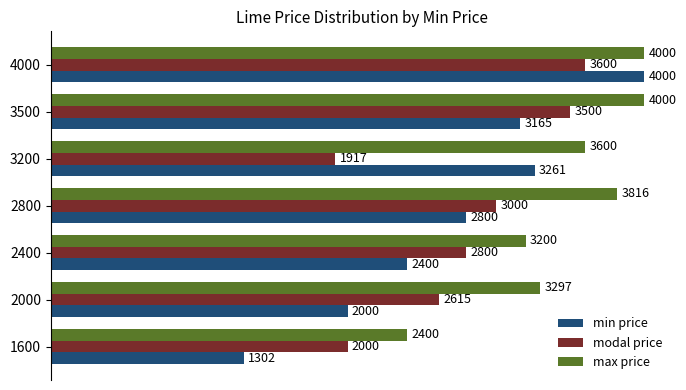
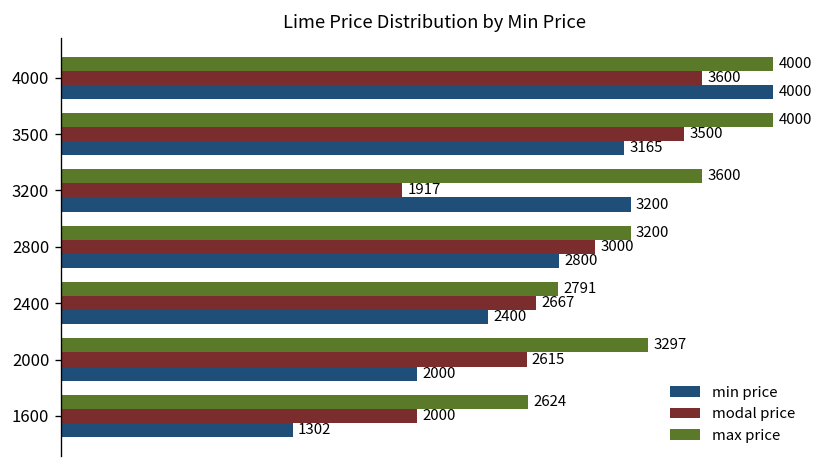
min price, 3200: 3261 -> 3200
max price, 2800: 3816 -> 3200
max price, 2400: 3200 -> 2791
modal price, 2400: 2800 -> 2667
max price, 1600: 2400 -> 2624
